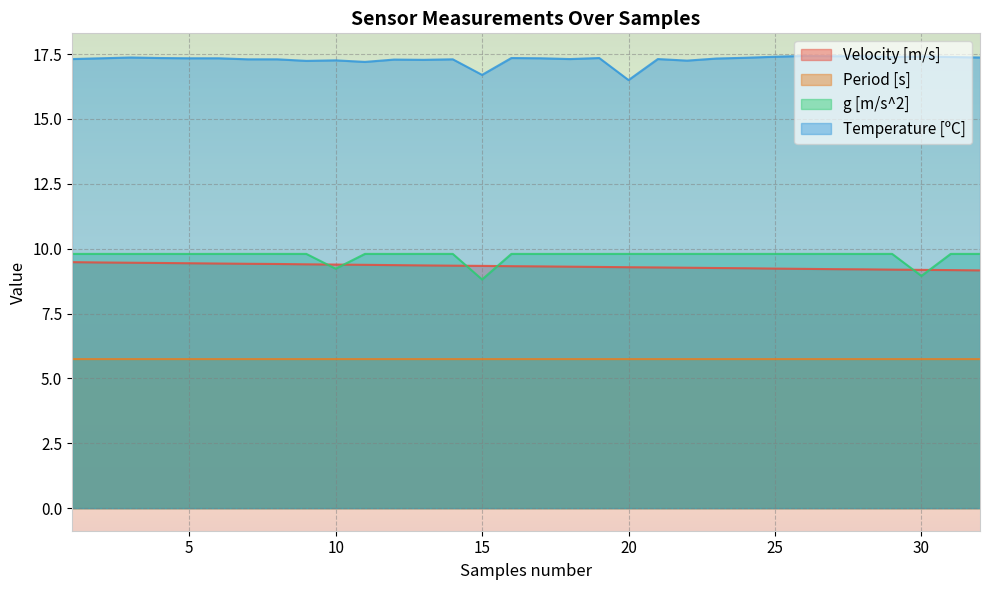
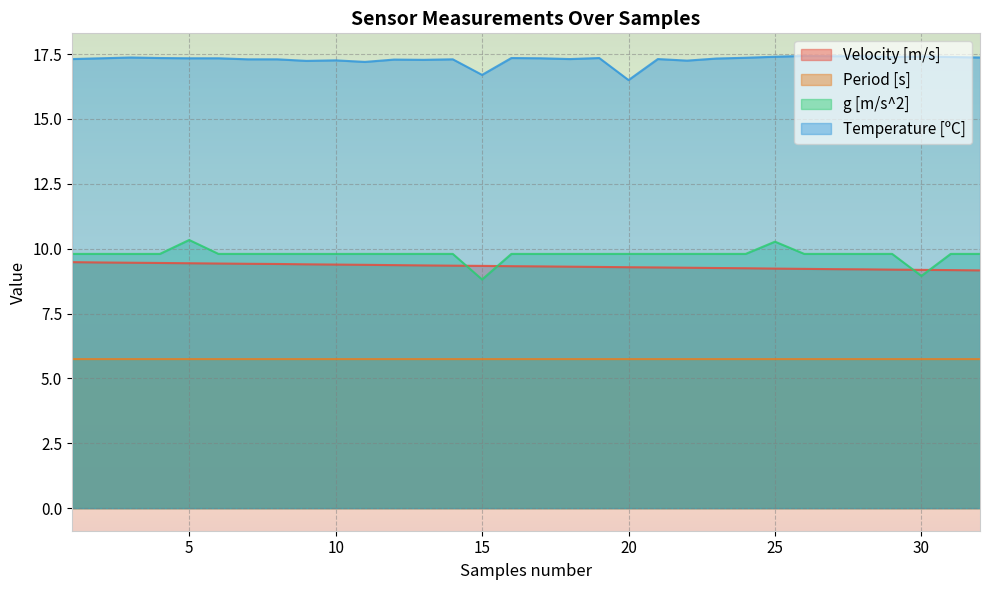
g [m/s^2], 5: 9.8 -> 10.3
g [m/s^2], 10: 9.2 -> 9.8
g [m/s^2], 25: 9.8 -> 10.3
